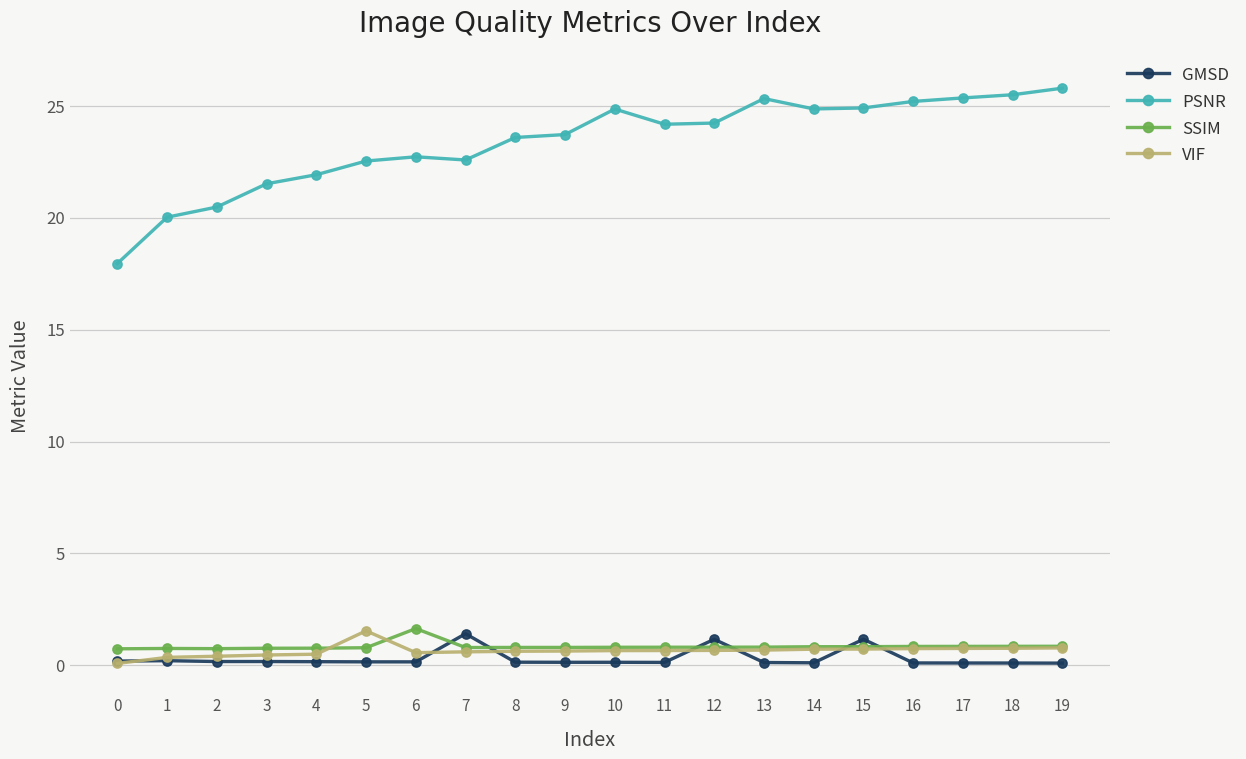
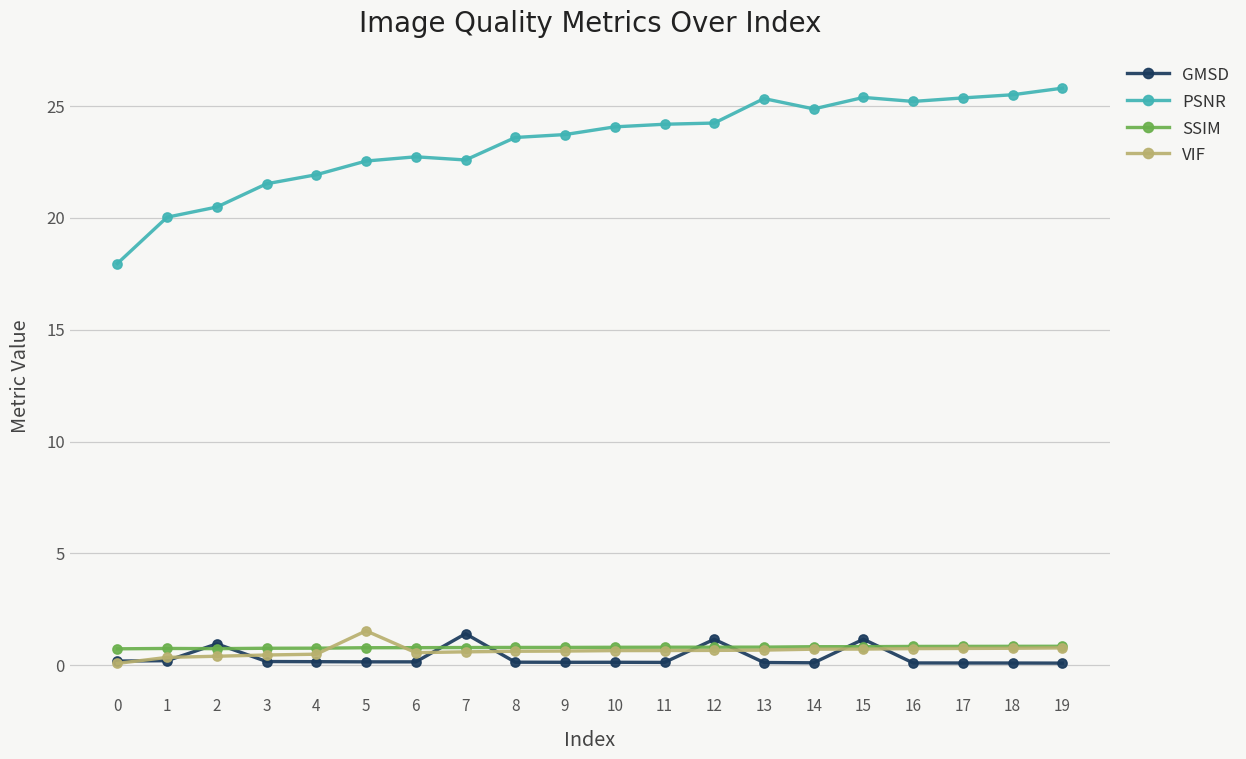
GMSD, 2: 0.2 -> 1.0
SSIM, 6: 1.6 -> 0.8
PSNR, 10: 24.9 -> 24.1
PSNR, 15: 24.9 -> 25.4
